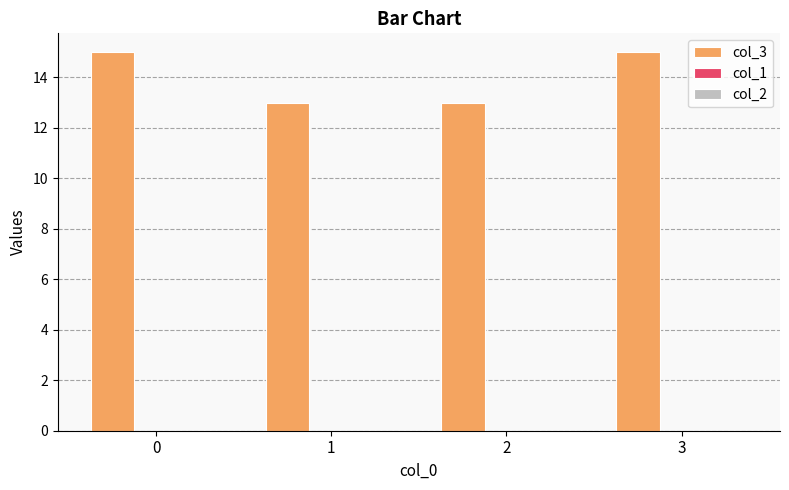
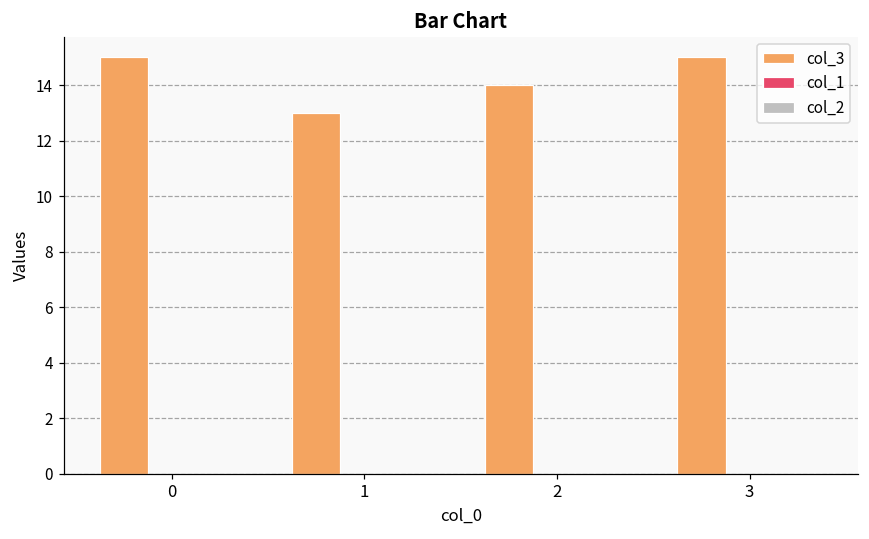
col_3, 2: 13 -> 14
